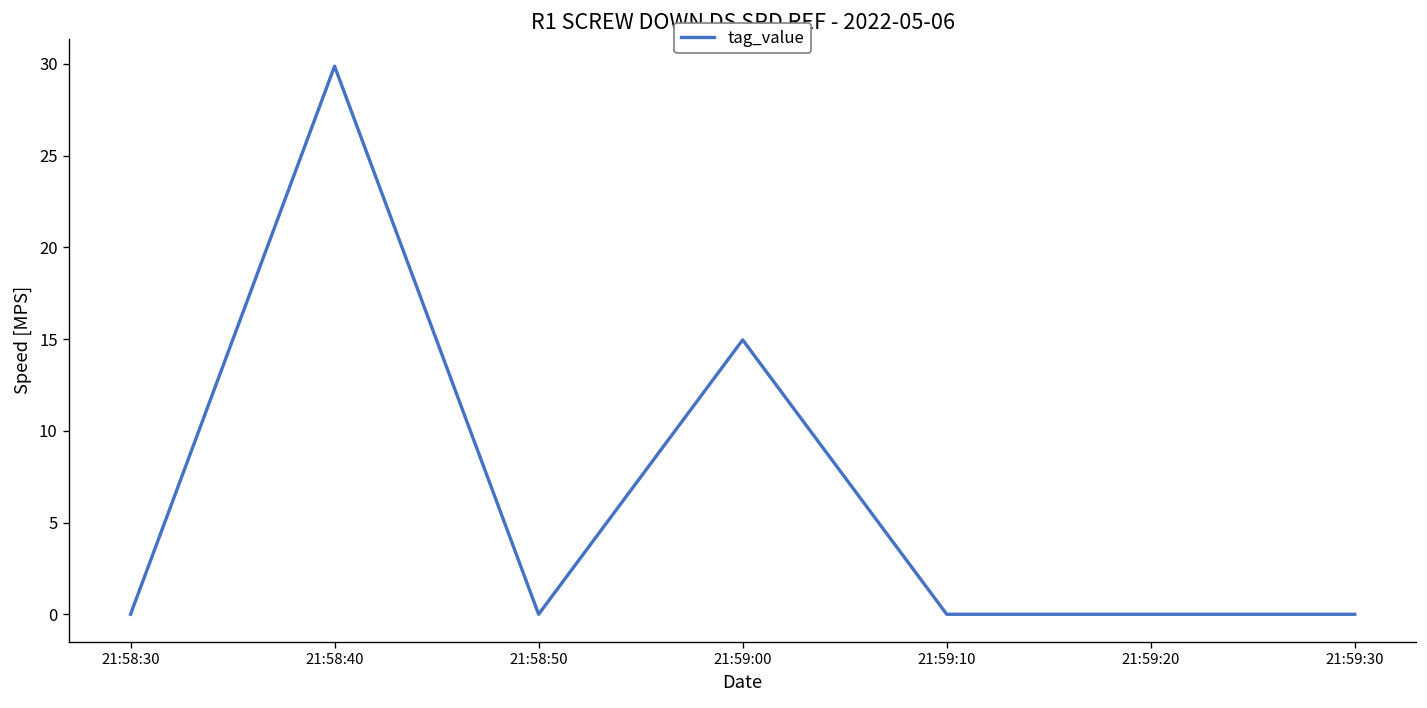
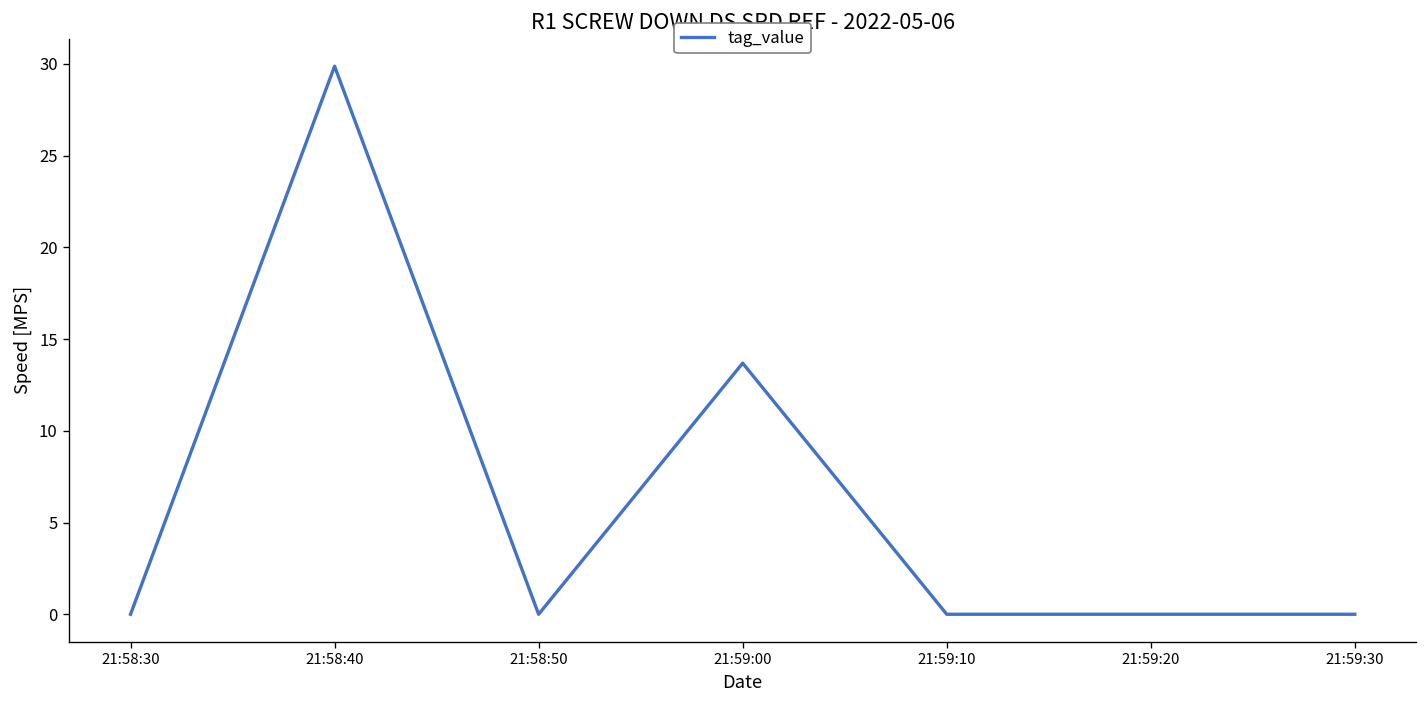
21:59:00: 15.0 -> 13.7
